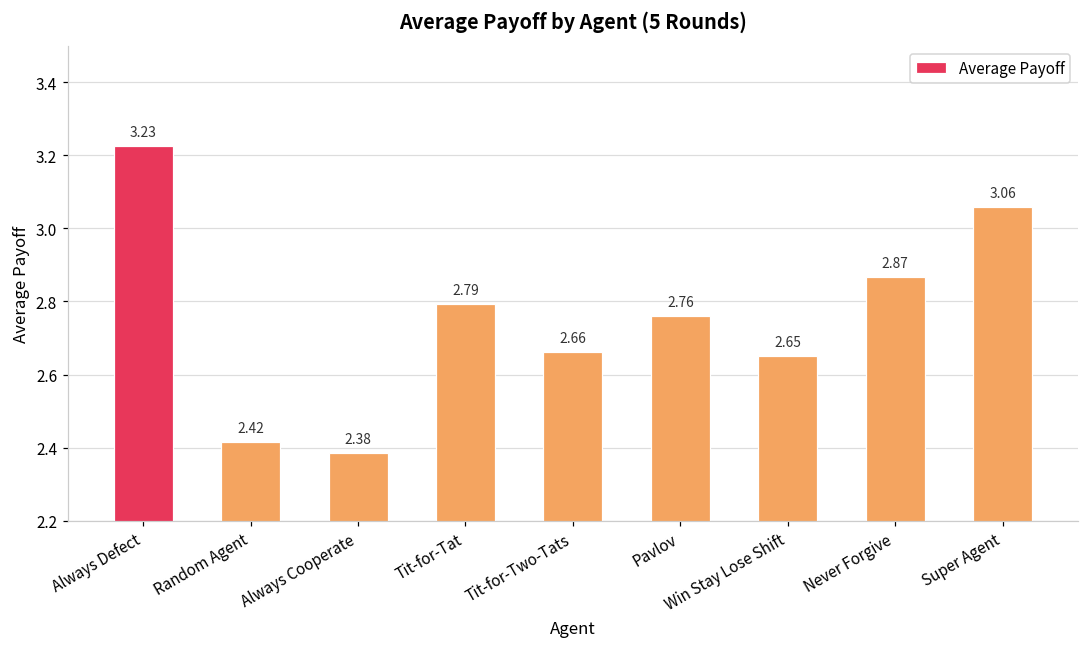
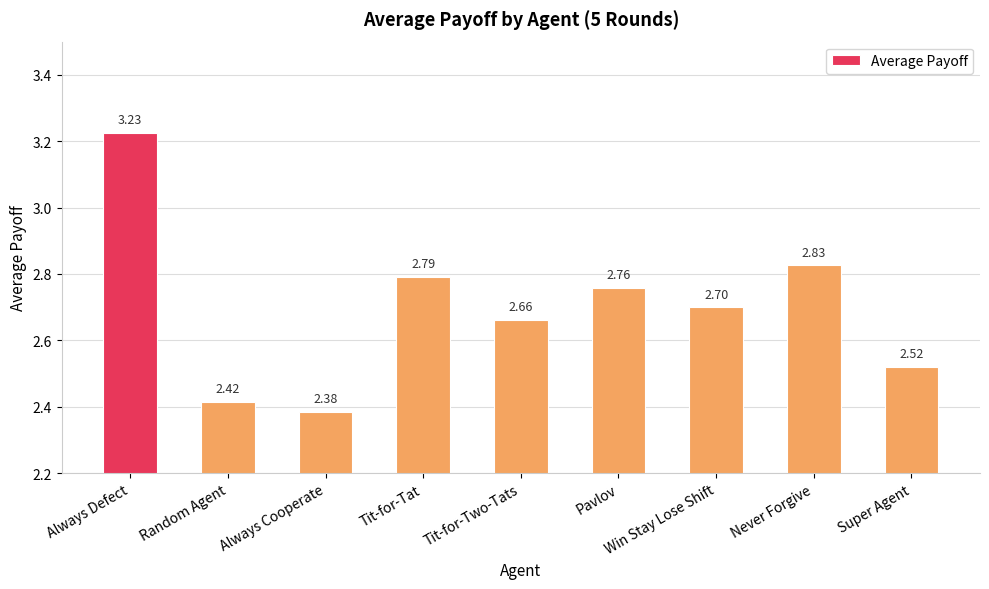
Win Stay Lose Shift: 2.65 -> 2.70
Never Forgive: 2.87 -> 2.83
Super Agent: 3.06 -> 2.52
